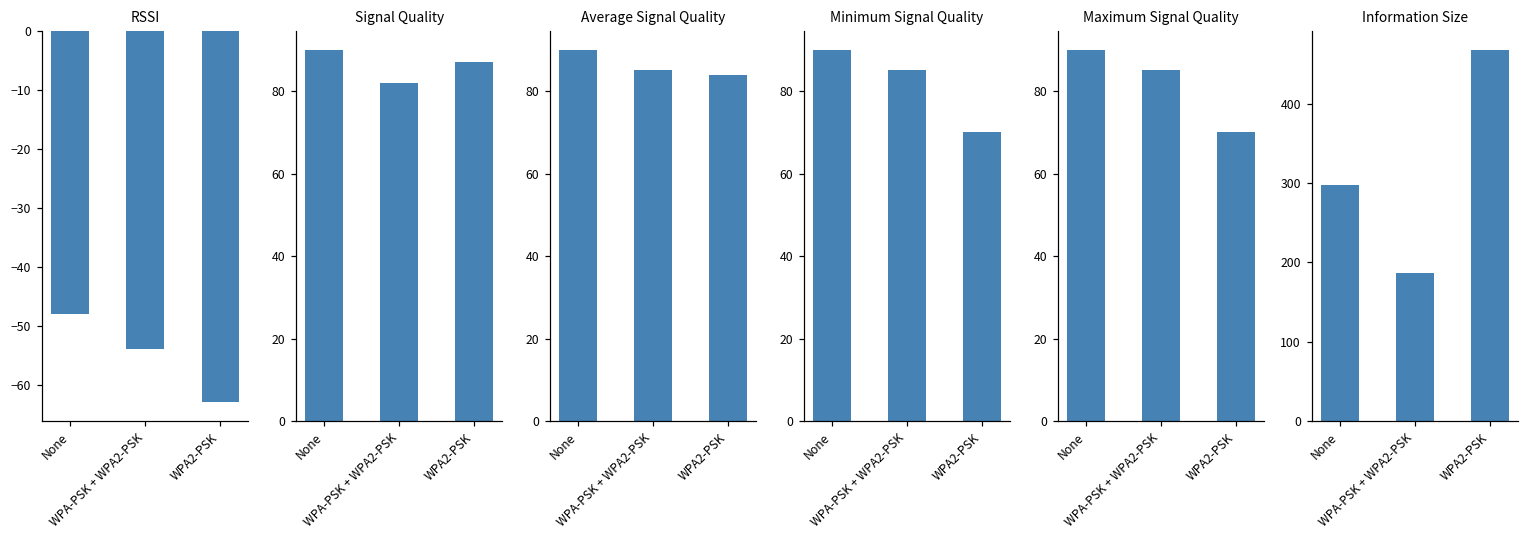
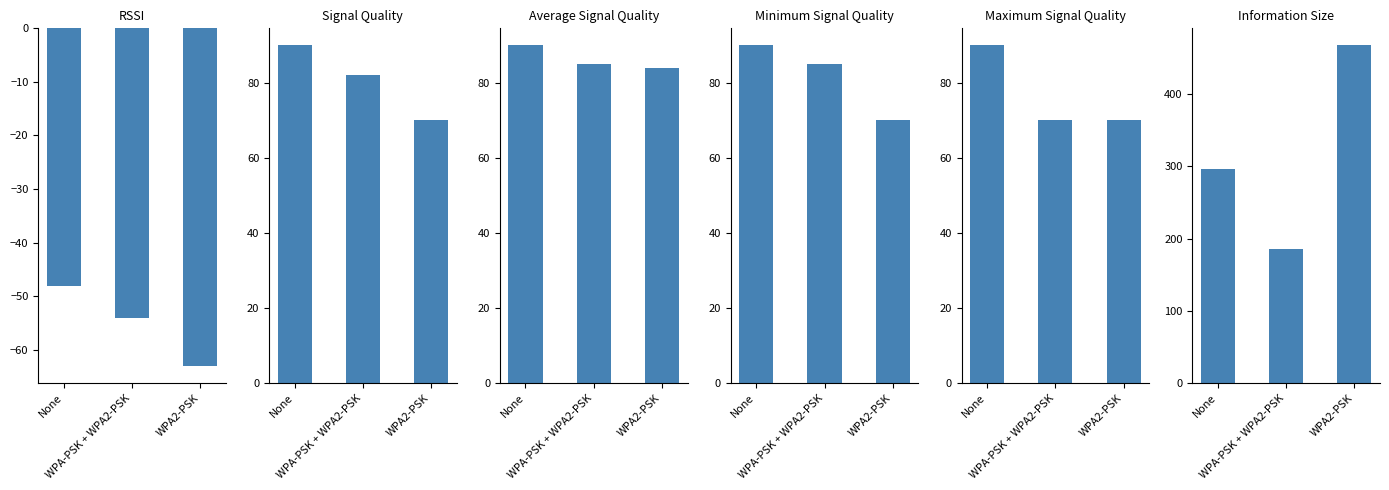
Signal Quality, WPA2-PSK: 87 -> 70
Maximum Signal Quality, WPA-PSK + WPA2-PSK: 85 -> 70
